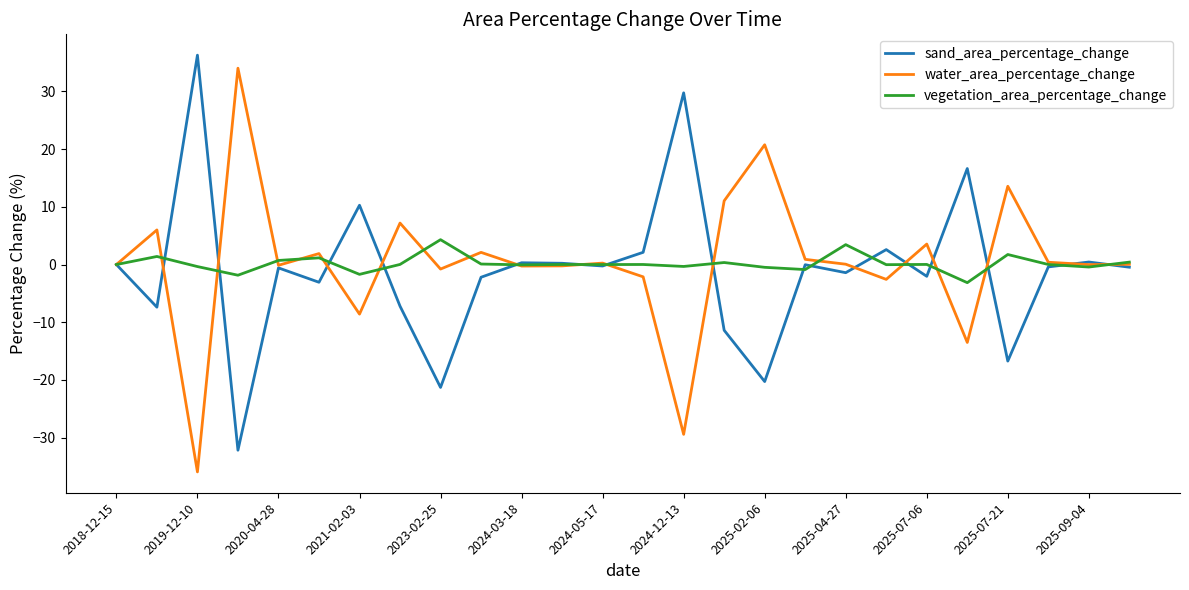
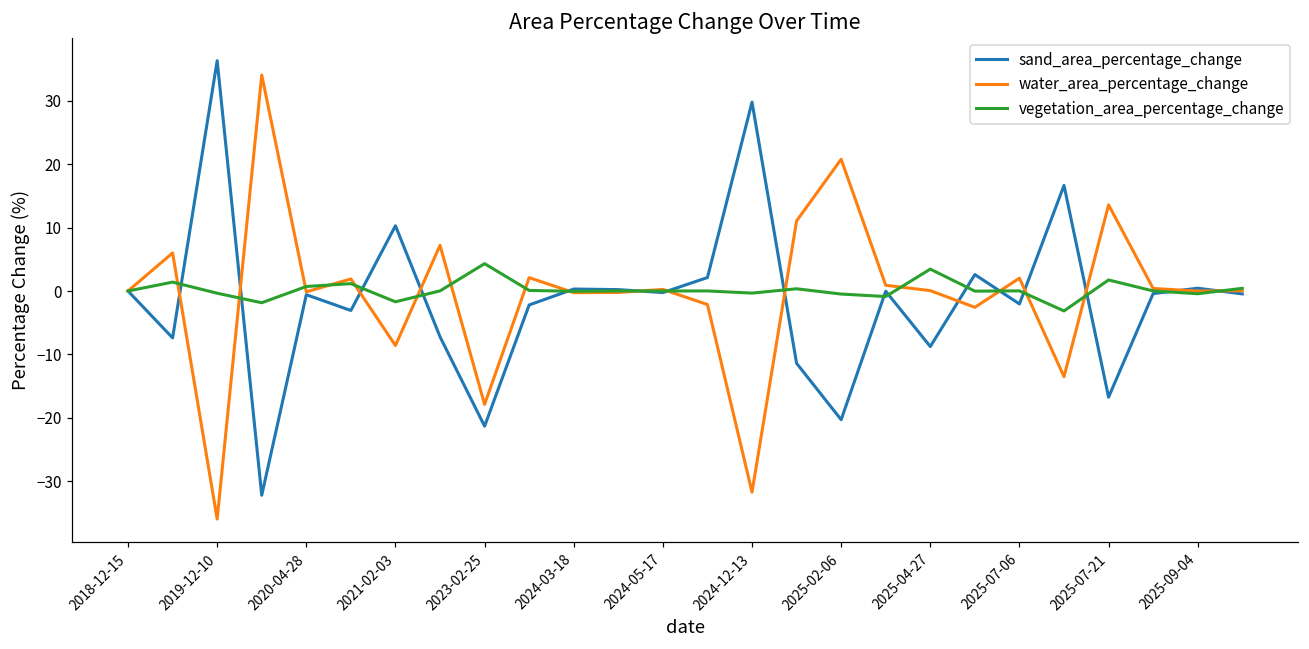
water_area_percentage_change, 2023-02-25: -1 -> -18
water_area_percentage_change, 2024-12-13: -29 -> -32
sand_area_percentage_change, 2025-04-27: -1 -> -9
water_area_percentage_change, 2025-07-06: 4 -> 2
